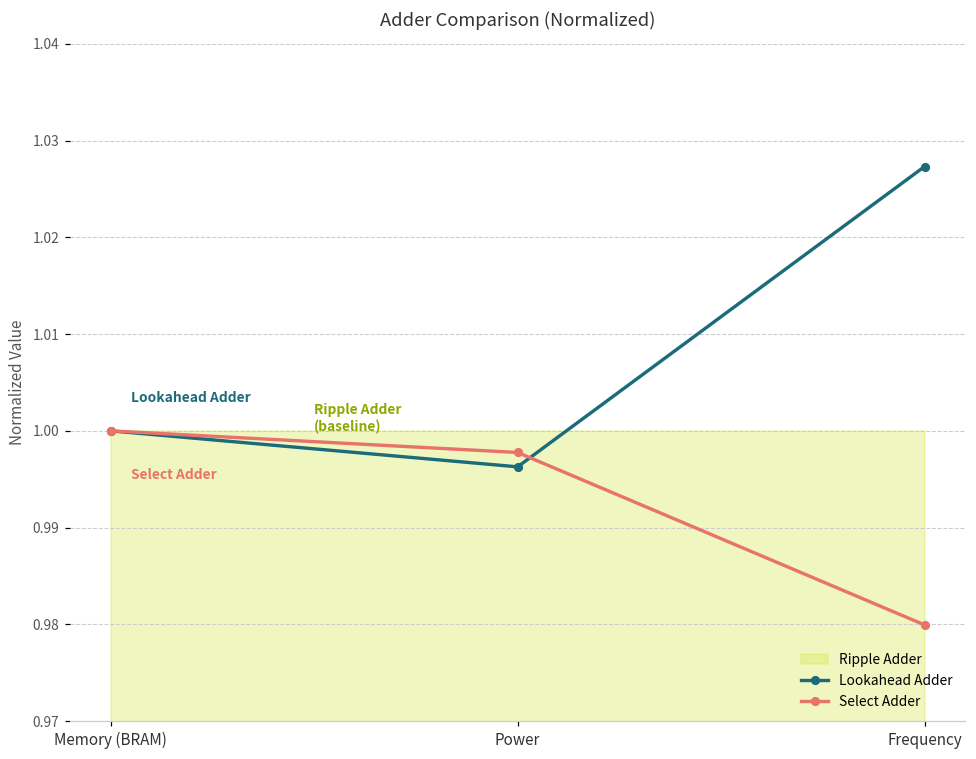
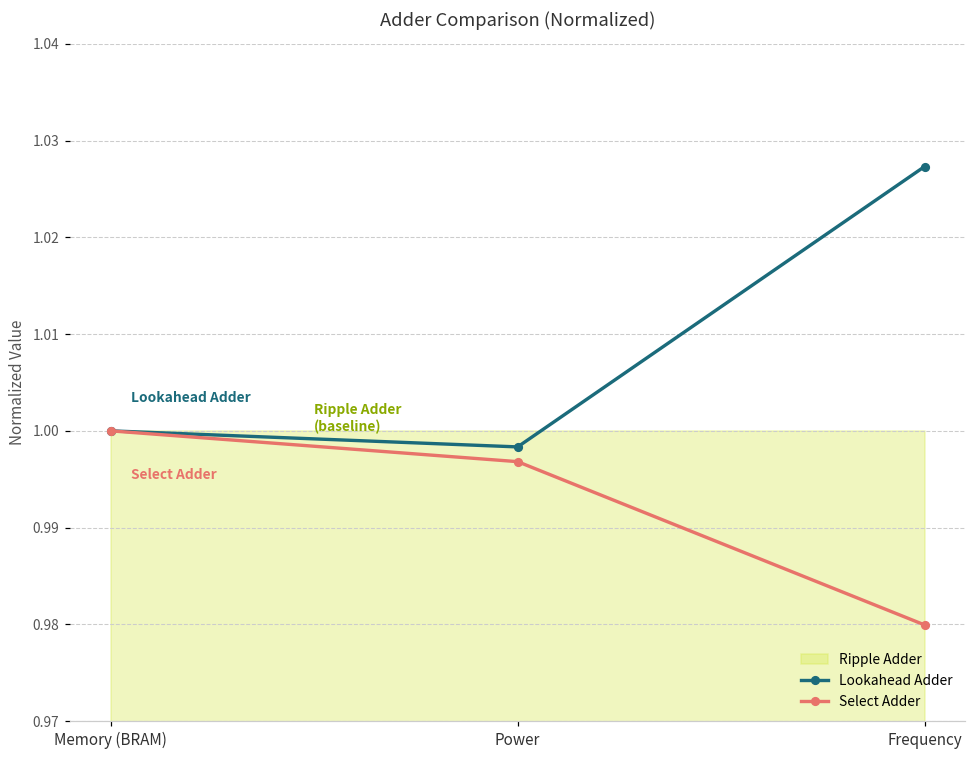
Lookahead Adder, Power: 0.996 -> 0.998
Select Adder, Power: 0.998 -> 0.997
